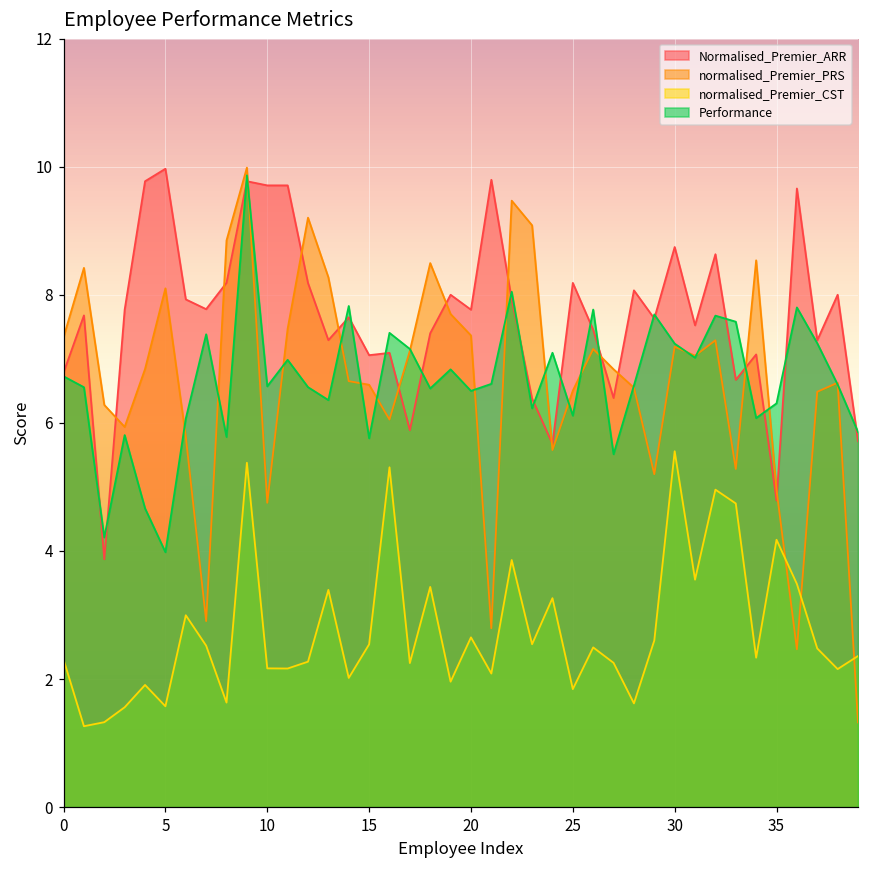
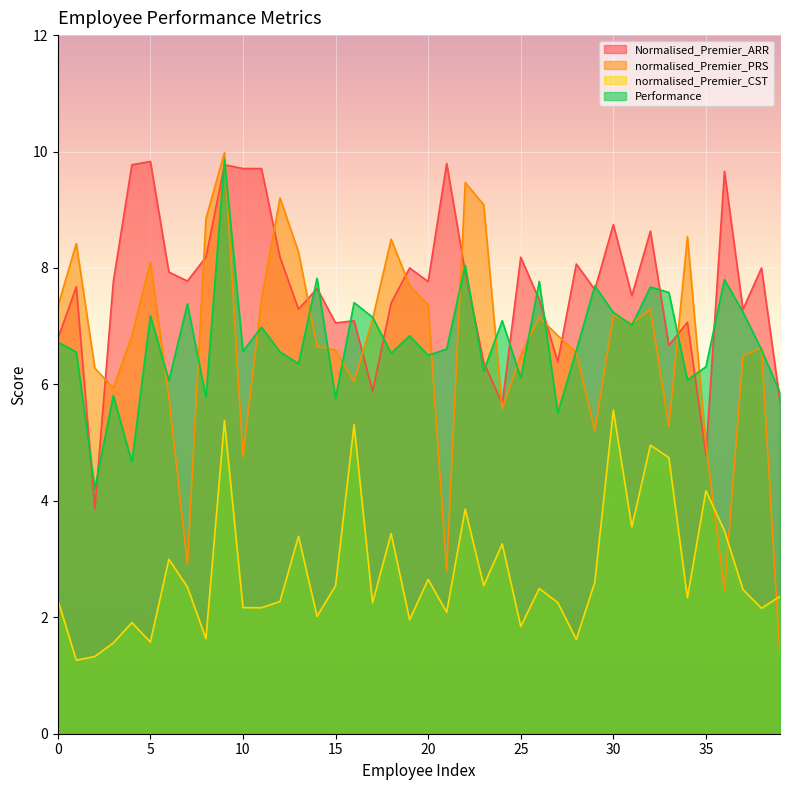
Normalised_Premier_ARR, 5: 10.0 -> 9.8
Performance, 5: 4.0 -> 7.2
